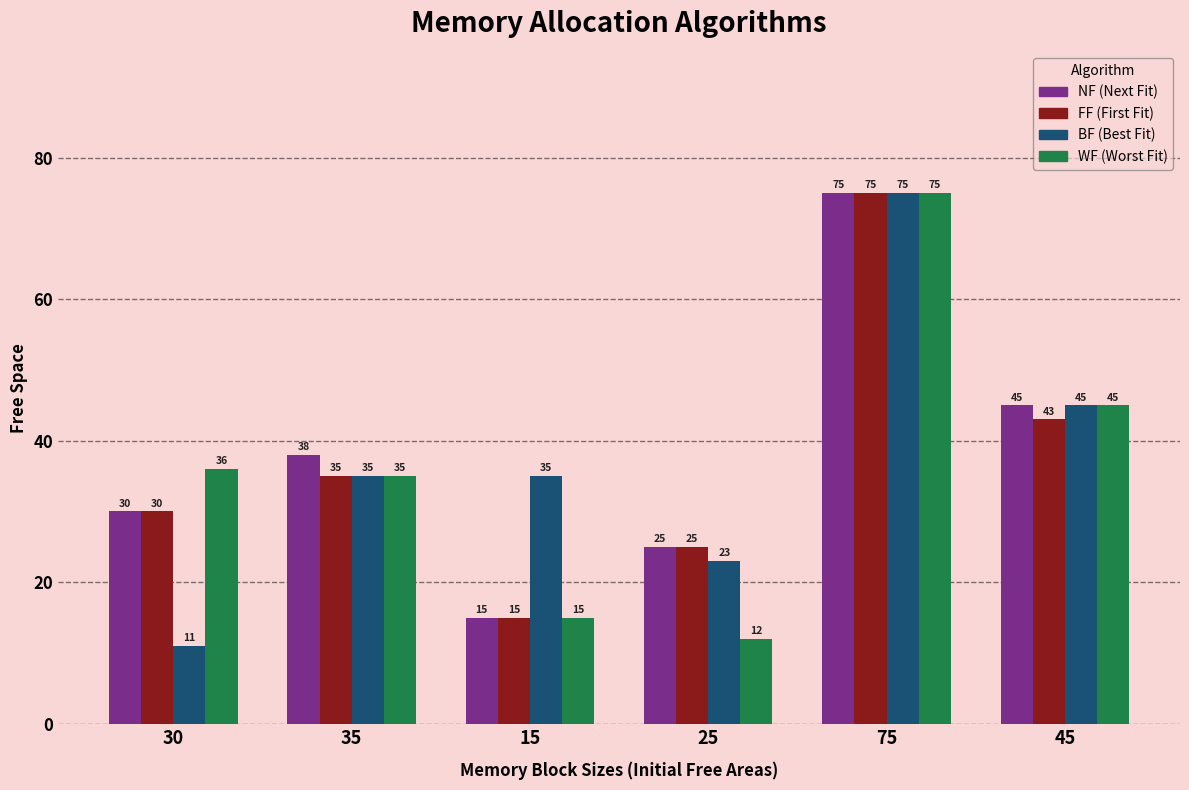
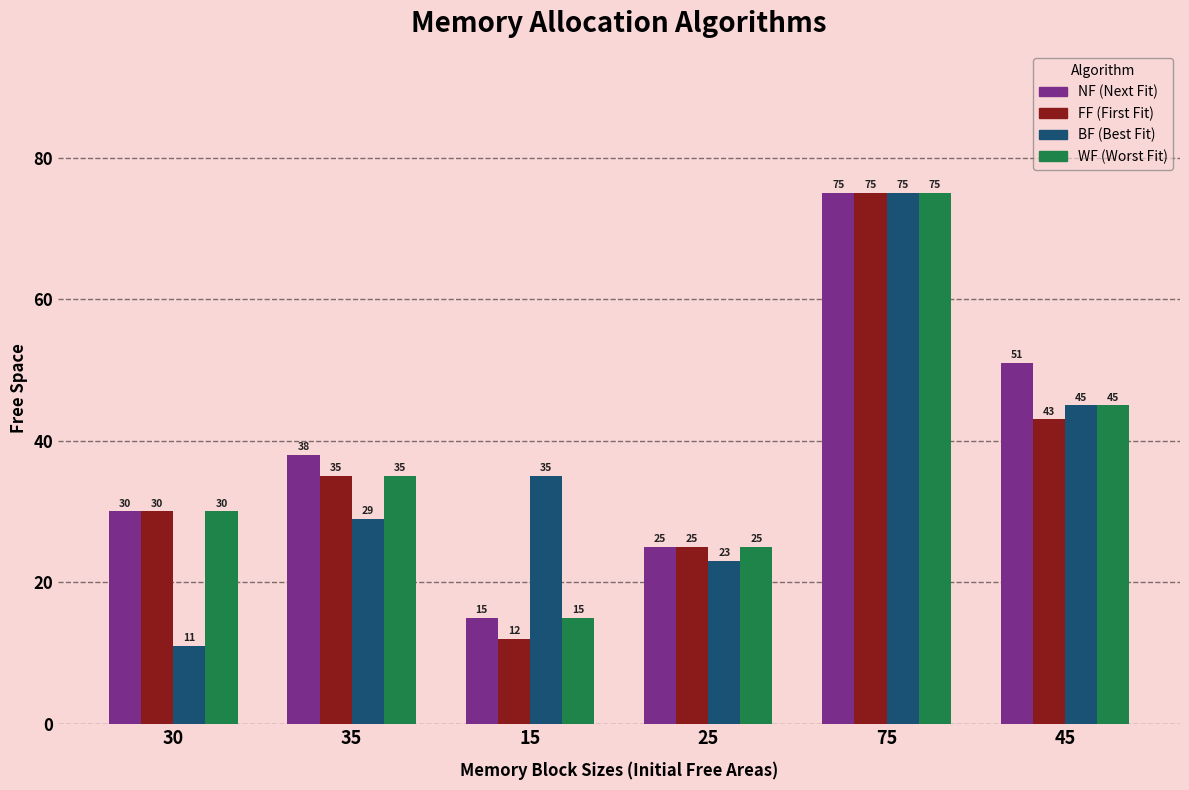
WF (Worst Fit), 30: 36 -> 30
BF (Best Fit), 35: 35 -> 29
FF (First Fit), 15: 15 -> 12
WF (Worst Fit), 25: 12 -> 25
NF (Next Fit), 45: 45 -> 51
